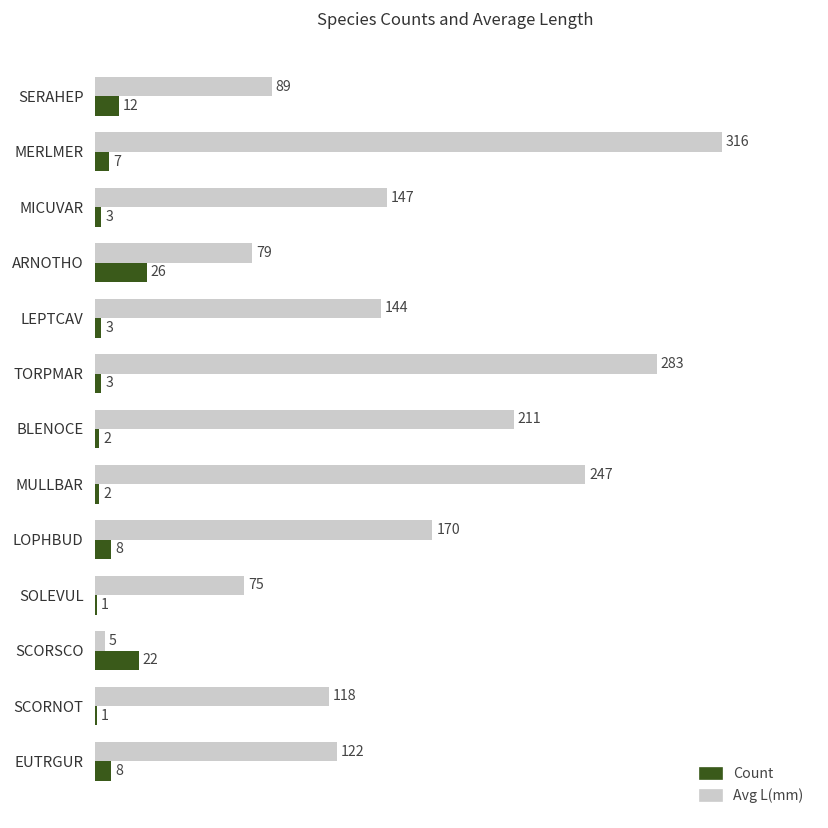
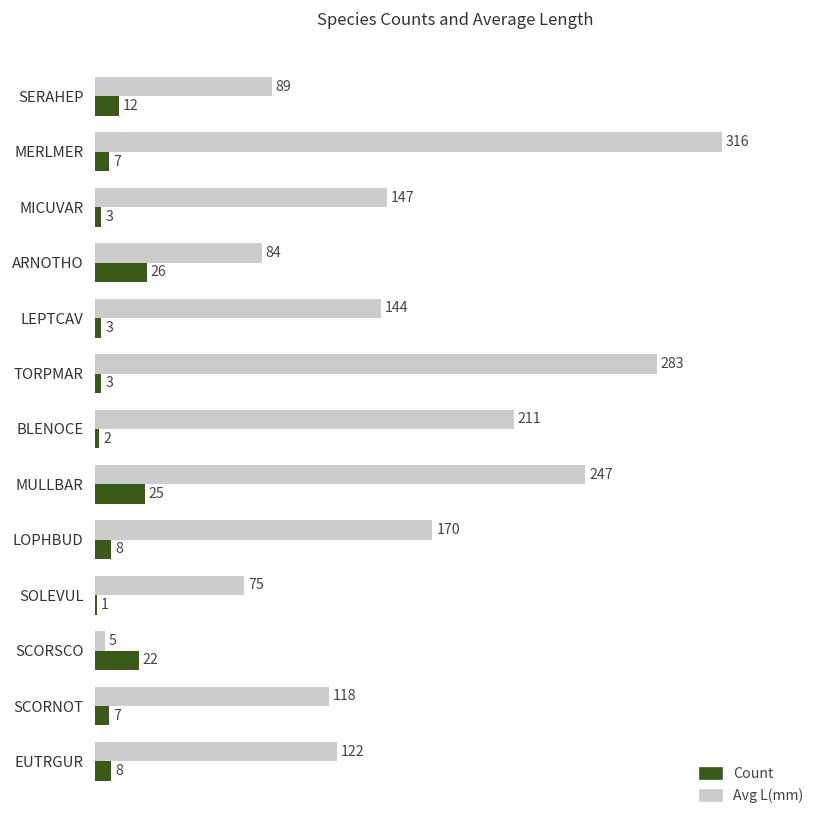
Avg L(mm), ARNOTHO: 79 -> 84
Count, MULLBAR: 2 -> 25
Count, SCORNOT: 1 -> 7
